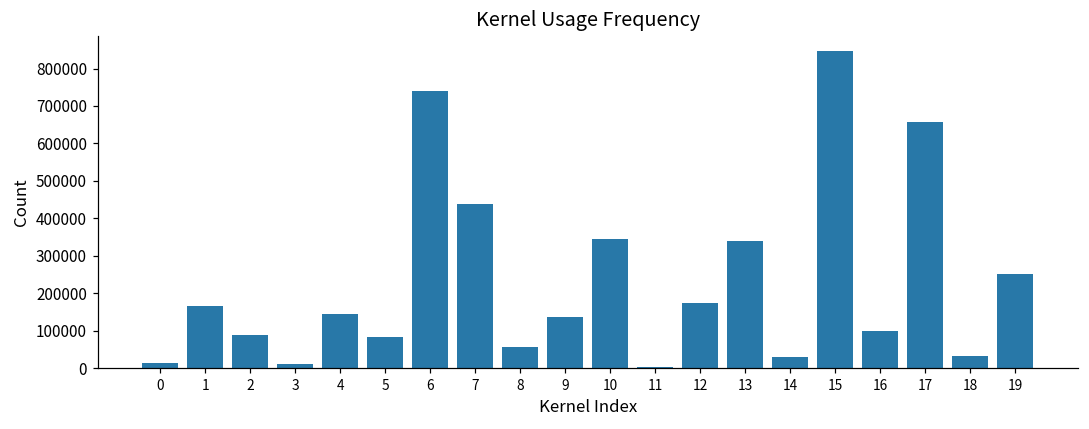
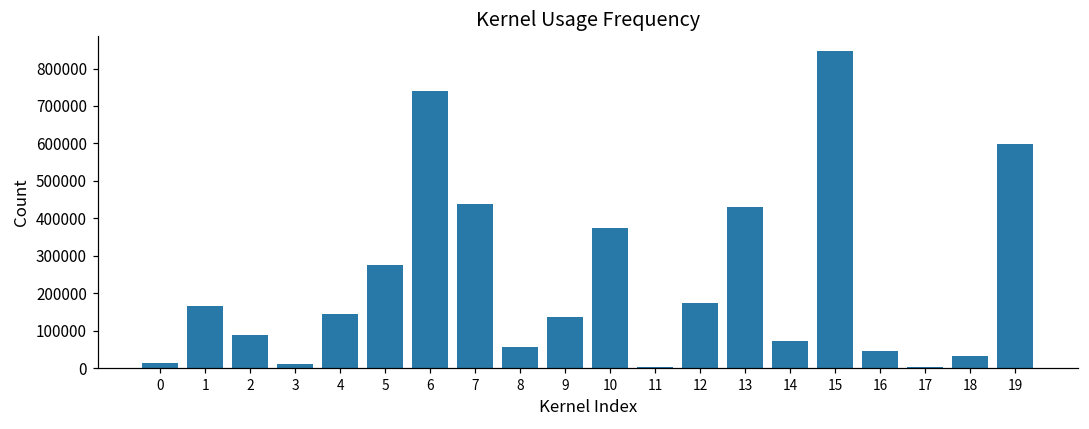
5: 80000 -> 280000
10: 340000 -> 370000
13: 340000 -> 430000
14: 30000 -> 70000
16: 100000 -> 40000
17: 660000 -> 0
19: 250000 -> 600000
